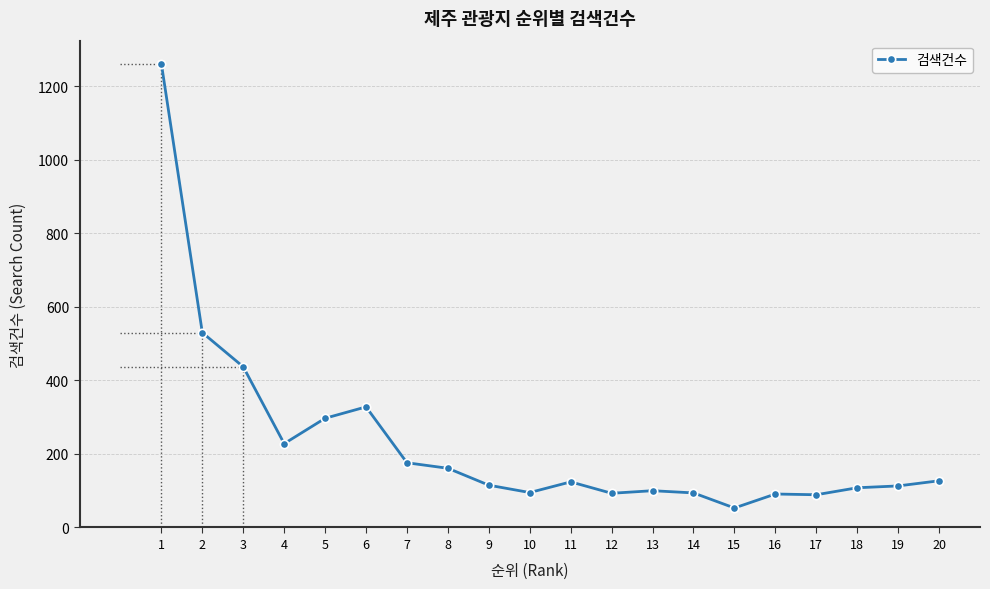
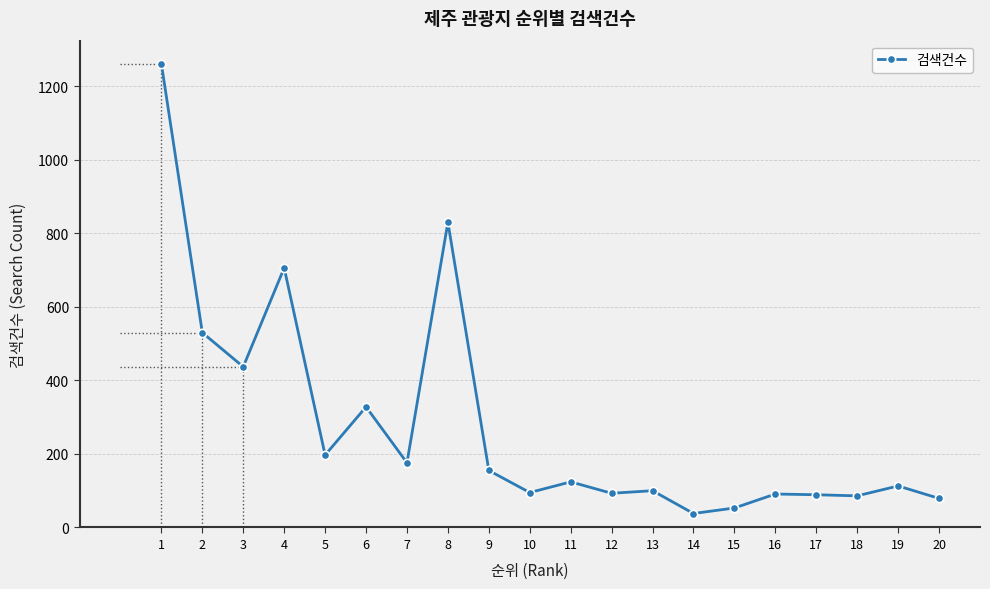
검색건수, 4: 230 -> 710
검색건수, 5: 300 -> 200
검색건수, 8: 160 -> 830
검색건수, 9: 120 -> 160
검색건수, 14: 90 -> 40
검색건수, 18: 110 -> 90
검색건수, 20: 130 -> 80
